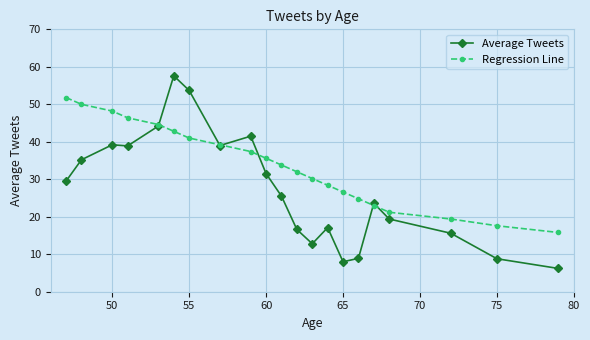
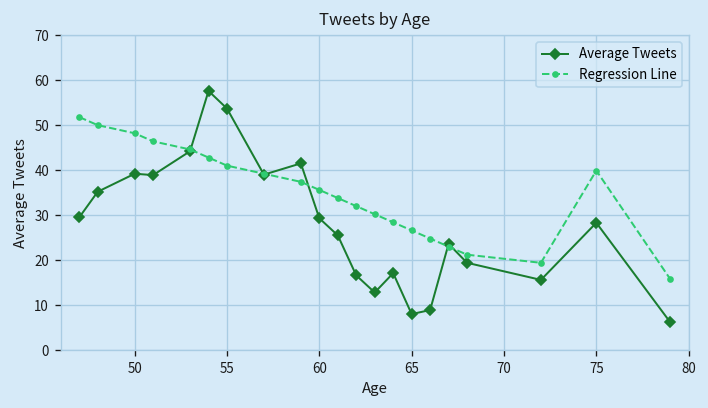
Average Tweets, 60: 32 -> 29
Average Tweets, 75: 9 -> 28
Regression Line, 75: 18 -> 40
